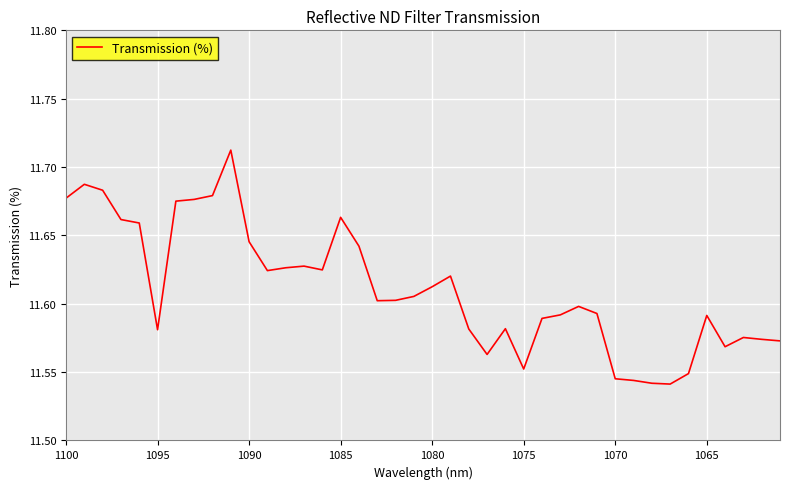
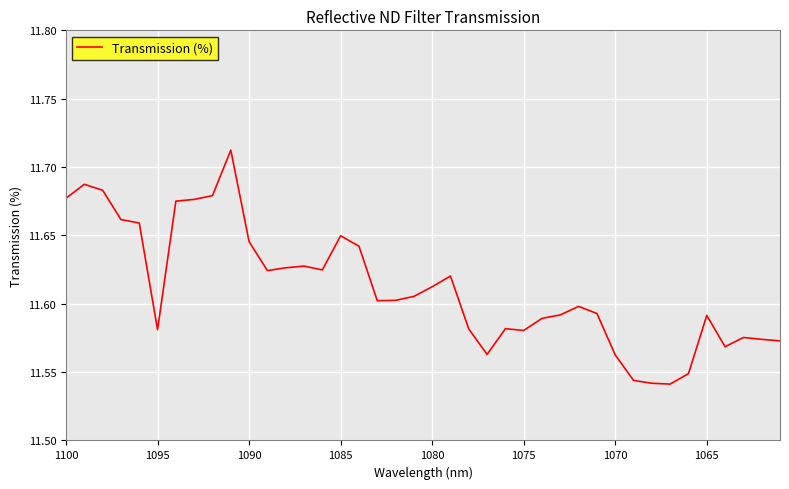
1085: 11.663 -> 11.650
1075: 11.552 -> 11.580
1070: 11.545 -> 11.563
